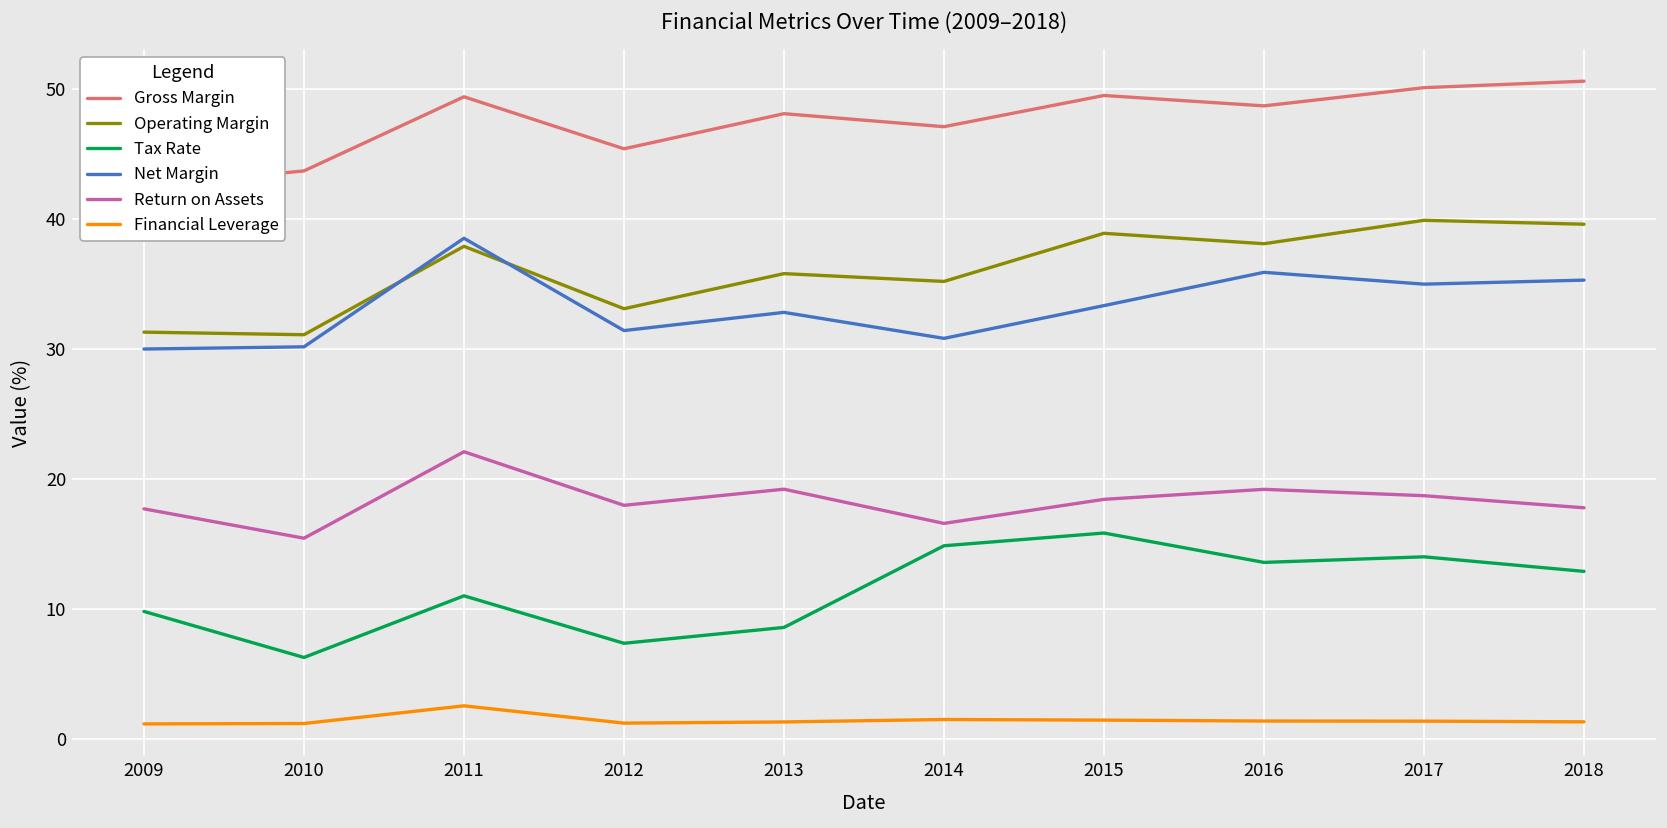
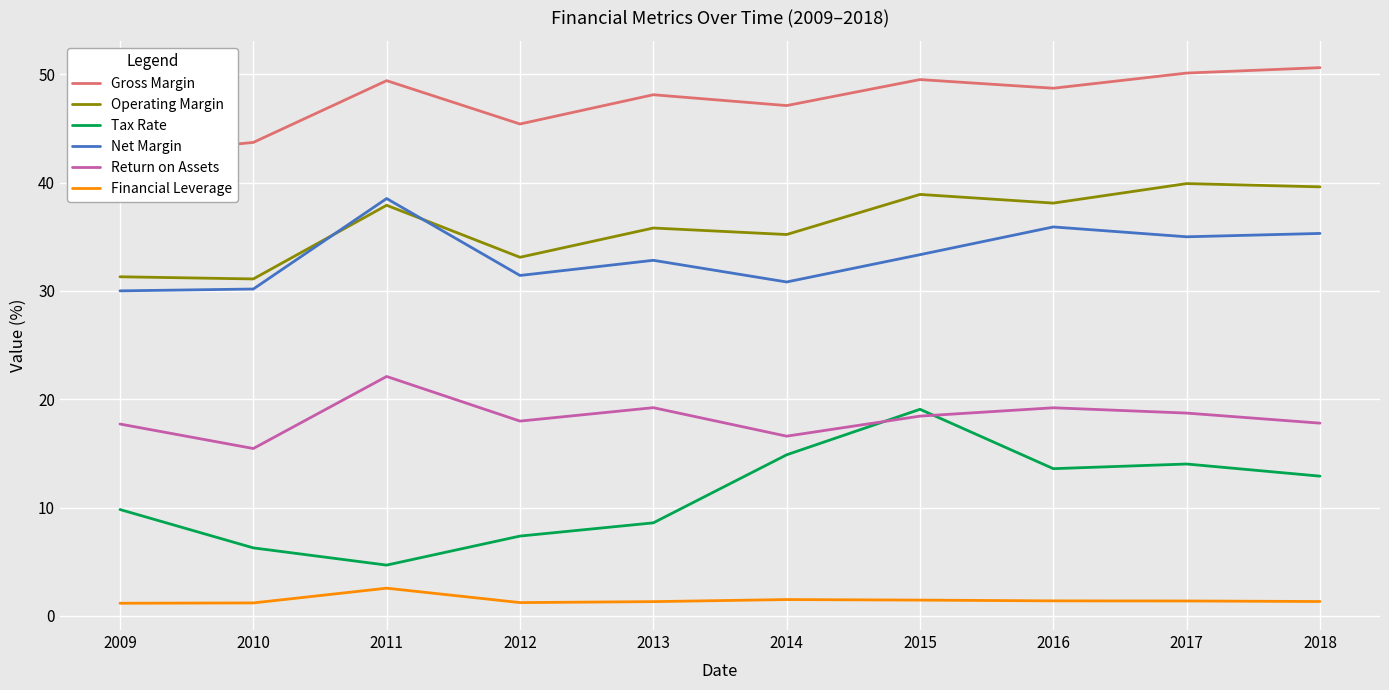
Tax Rate, 2011: 11.0 -> 4.7
Tax Rate, 2015: 15.9 -> 19.1
